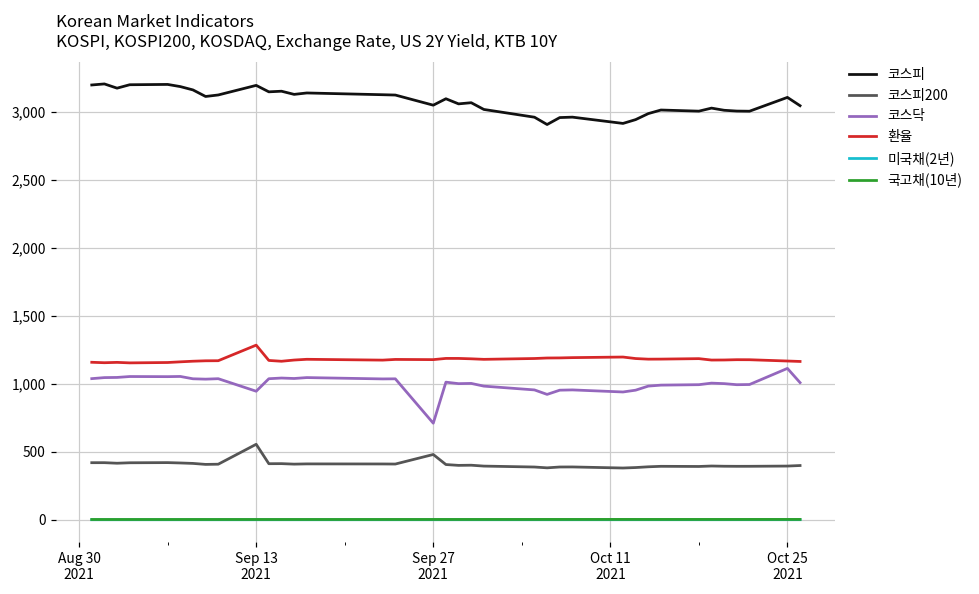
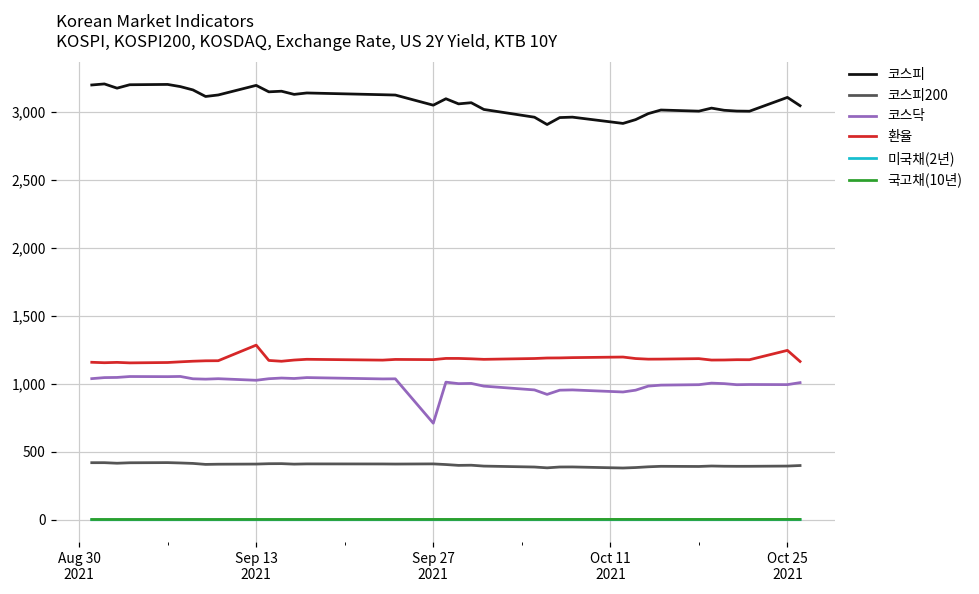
코스피200, Sep 13 2021: 560 -> 410
코스닥, Sep 13 2021: 950 -> 1,030
코스피200, Sep 27 2021: 480 -> 410
코스닥, Oct 25 2021: 1,110 -> 990
환율, Oct 25 2021: 1,170 -> 1,250
